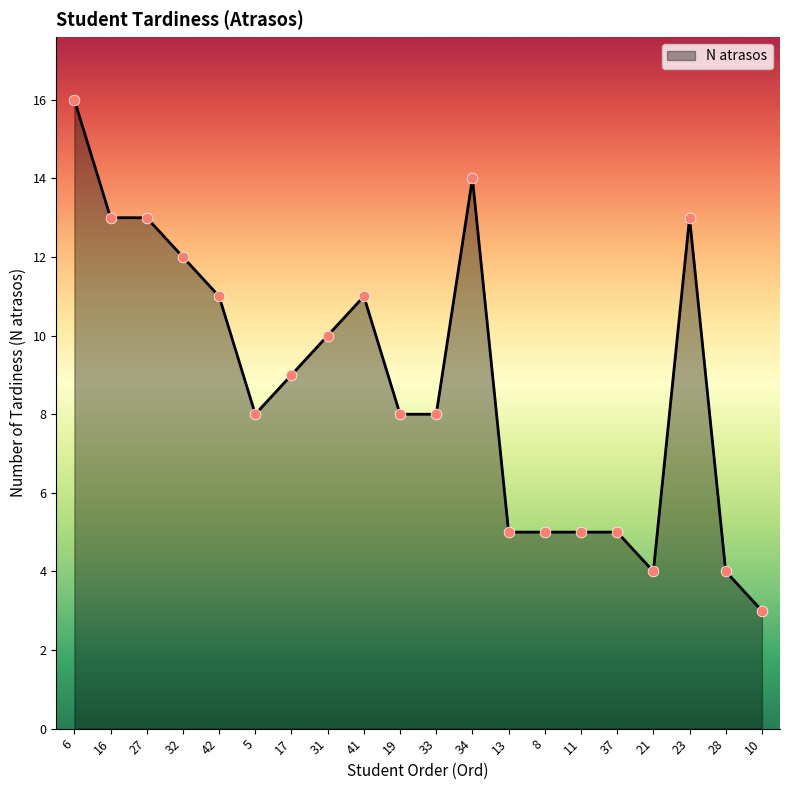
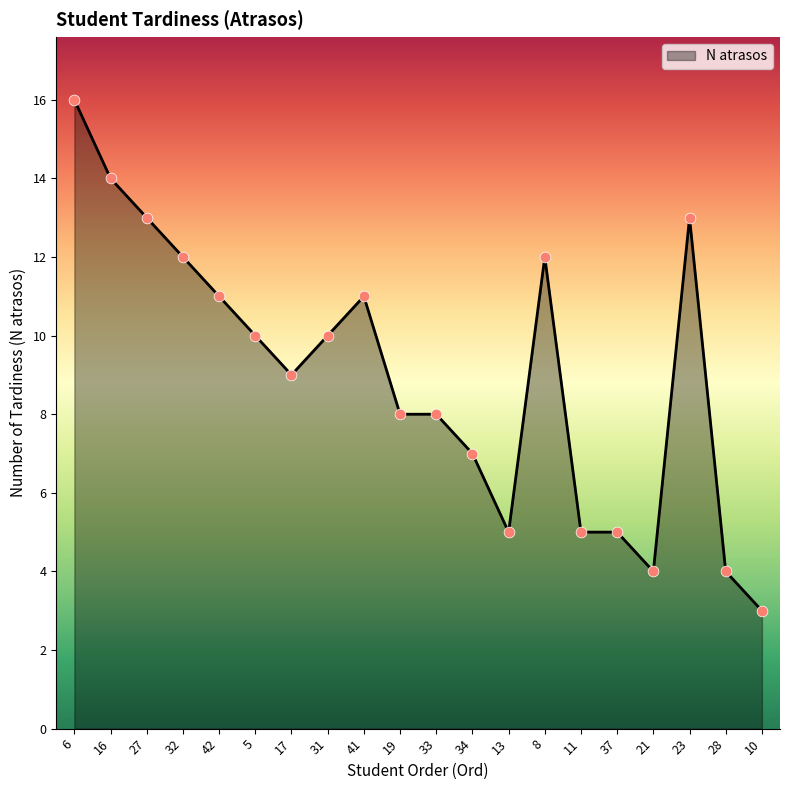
16: 13 -> 14
5: 8 -> 10
34: 14 -> 7
8: 5 -> 12
